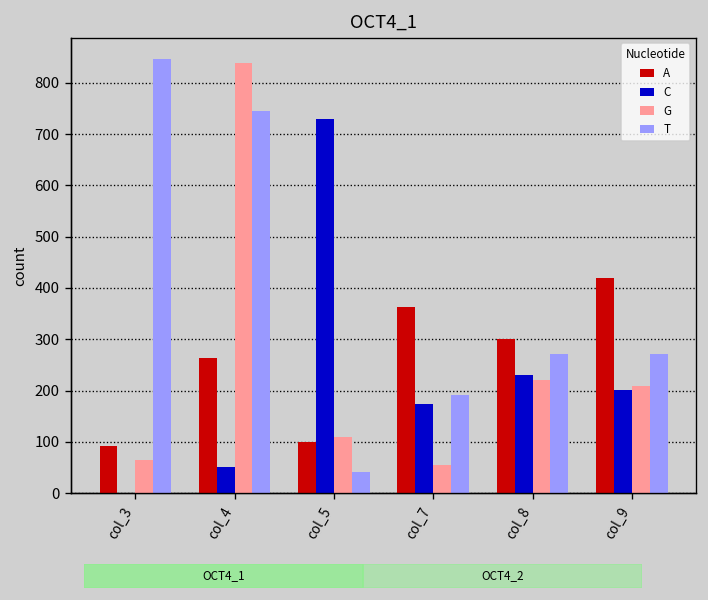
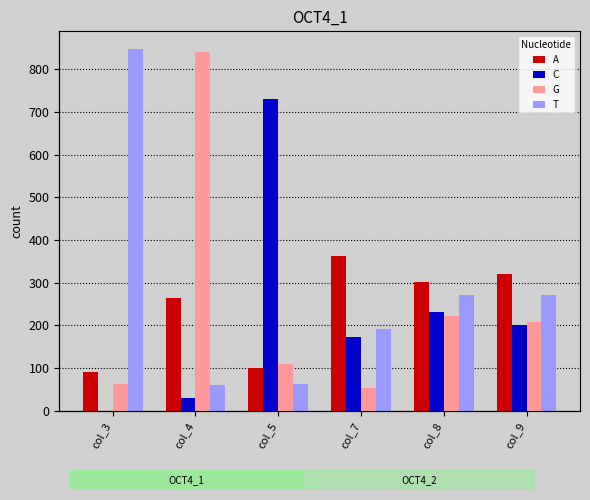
C, col_4: 50 -> 30
T, col_4: 750 -> 60
T, col_5: 40 -> 60
A, col_9: 420 -> 320
